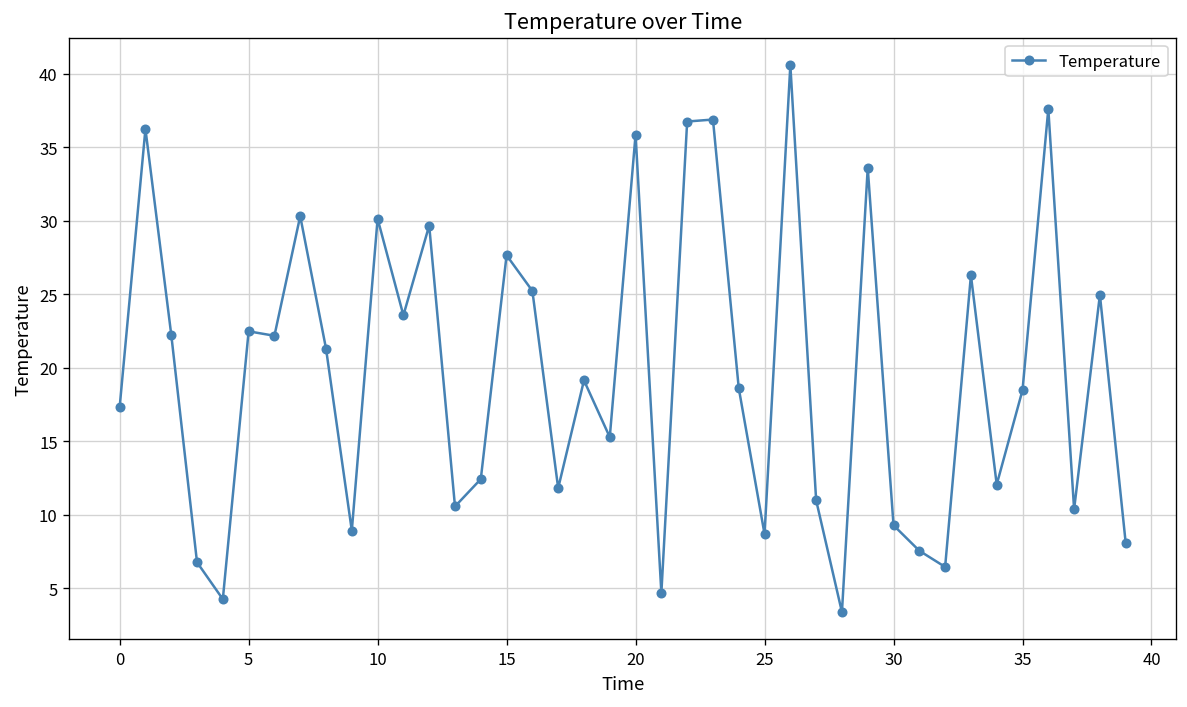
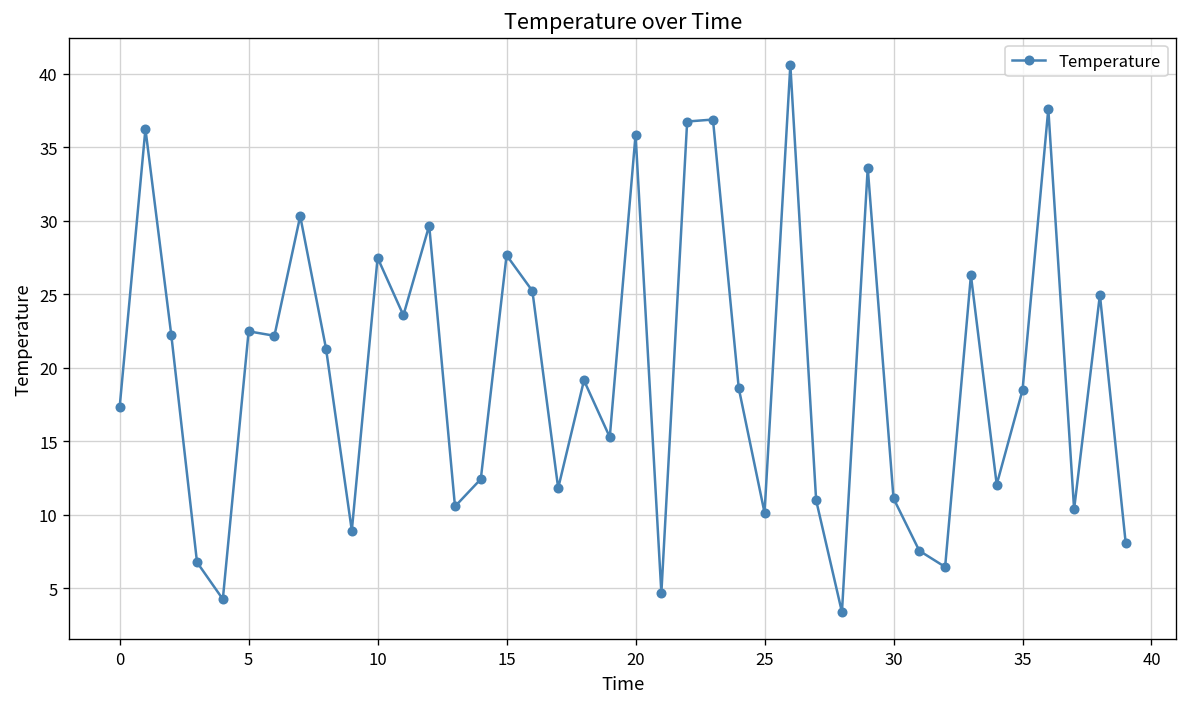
10: 30.1 -> 27.5
25: 8.7 -> 10.1
30: 9.3 -> 11.1
